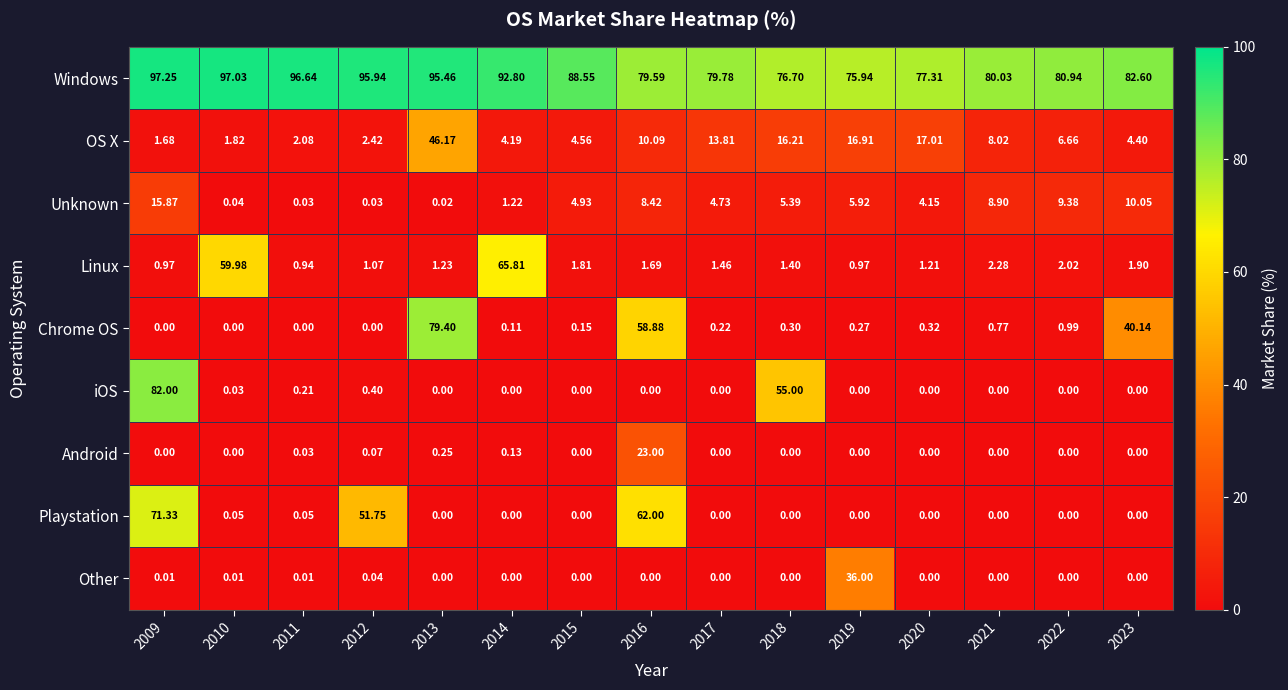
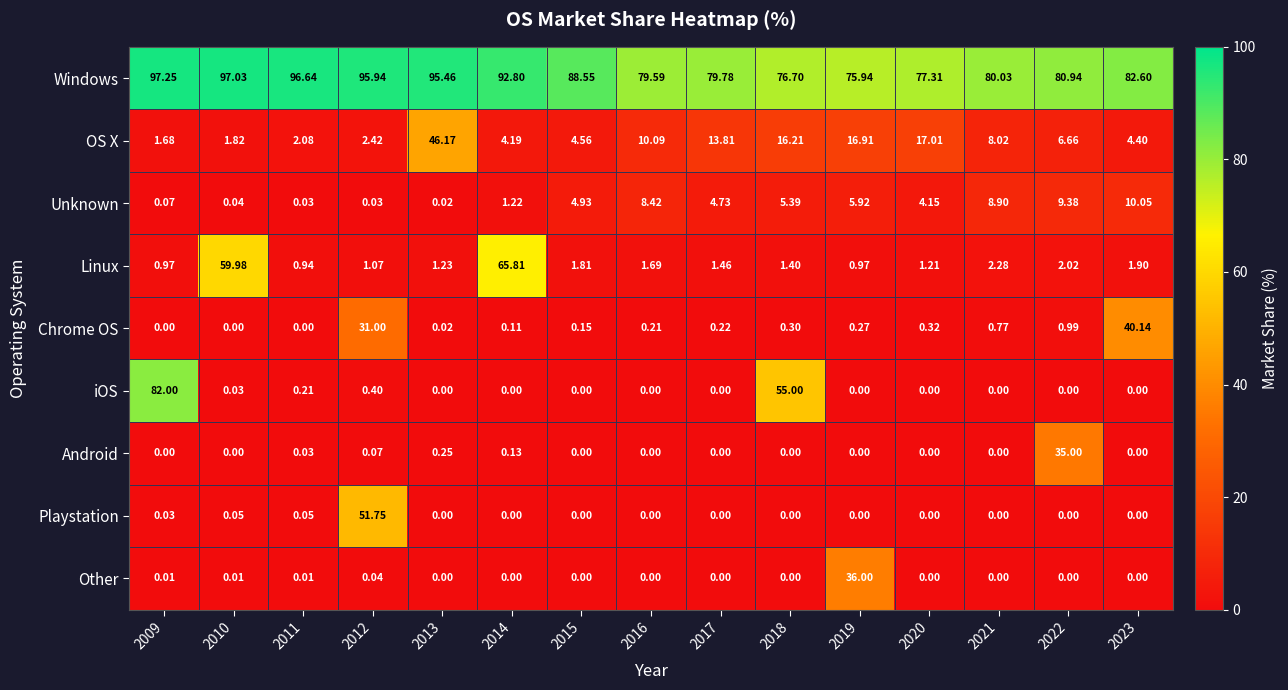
Unknown, 2009: 15.87 -> 0.07
Chrome OS, 2012: 0.00 -> 31.00
Chrome OS, 2013: 79.40 -> 0.02
Chrome OS, 2016: 58.88 -> 0.21
Android, 2016: 23.00 -> 0.00
Android, 2022: 0.00 -> 35.00
Playstation, 2009: 71.33 -> 0.03
Playstation, 2016: 62.00 -> 0.00
